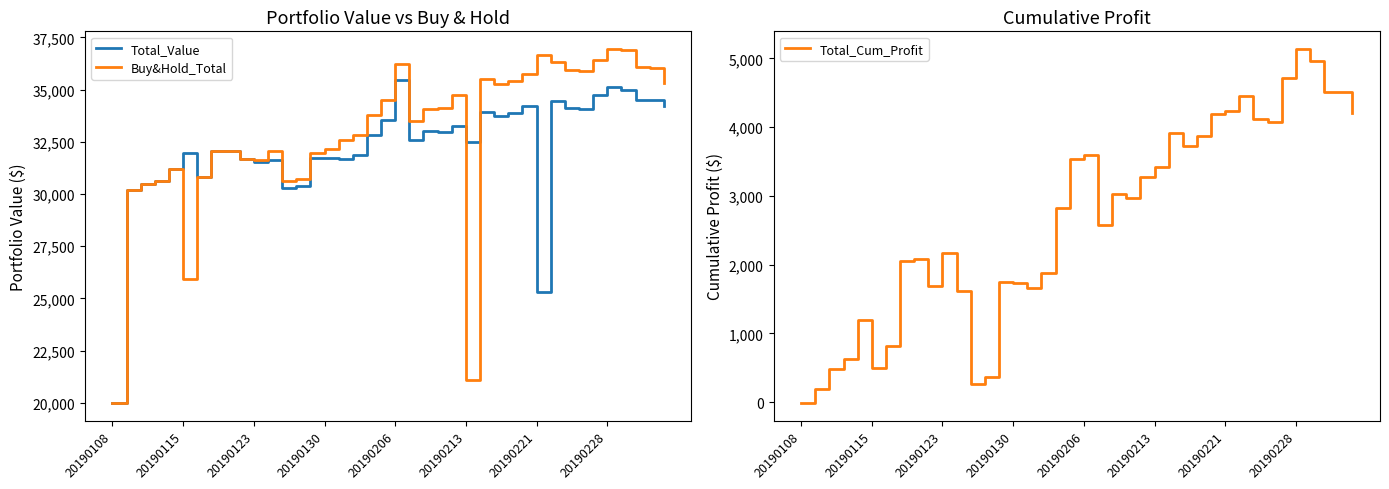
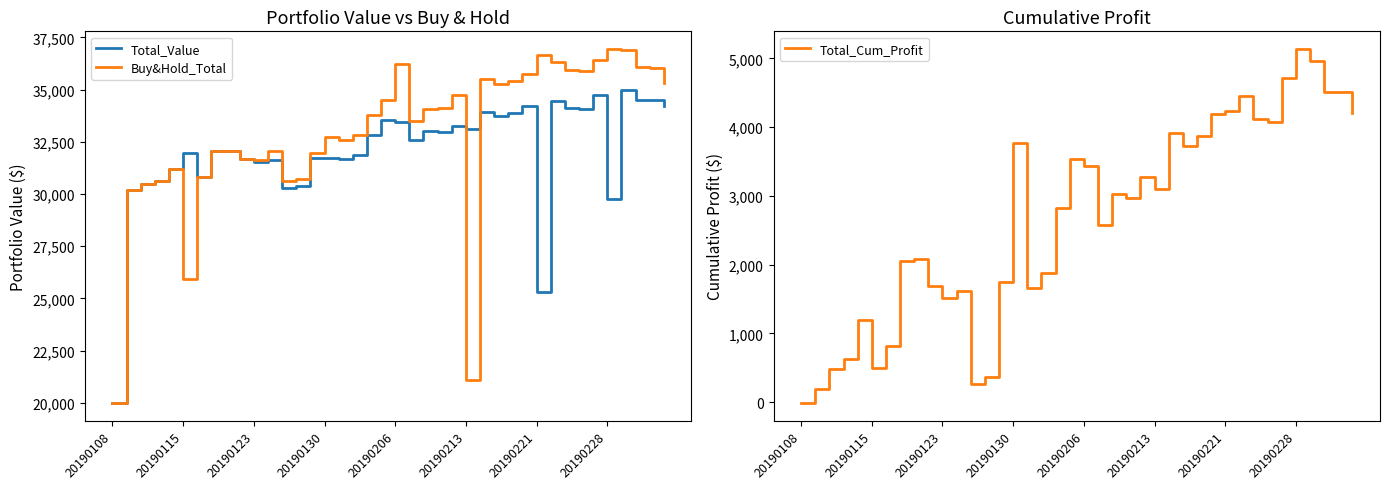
Portfolio Value vs Buy & Hold, Buy&Hold_Total, 20190130: 32,200 -> 32,700
Portfolio Value vs Buy & Hold, Total_Value, 20190206: 35,500 -> 33,400
Portfolio Value vs Buy & Hold, Total_Value, 20190213: 32,500 -> 33,100
Portfolio Value vs Buy & Hold, Total_Value, 20190228: 35,100 -> 29,800
Cumulative Profit, 20190123: 2,200 -> 1,500
Cumulative Profit, 20190130: 1,700 -> 3,800
Cumulative Profit, 20190206: 3,600 -> 3,400
Cumulative Profit, 20190213: 3,400 -> 3,100
